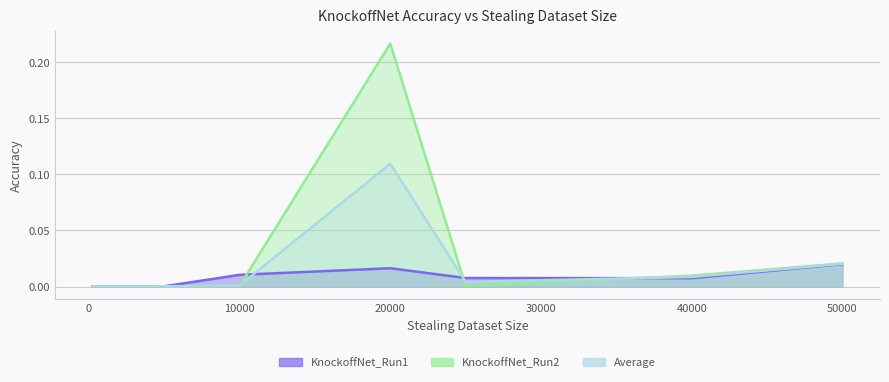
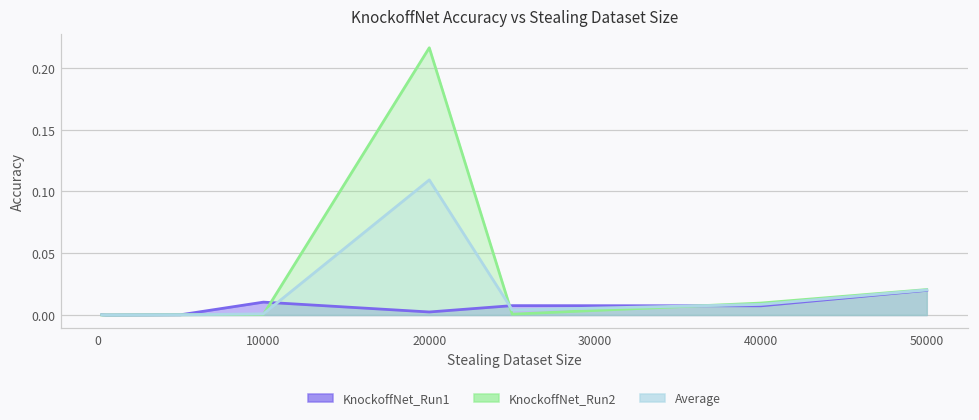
KnockoffNet_Run1, 20000: 0.016 -> 0.002
